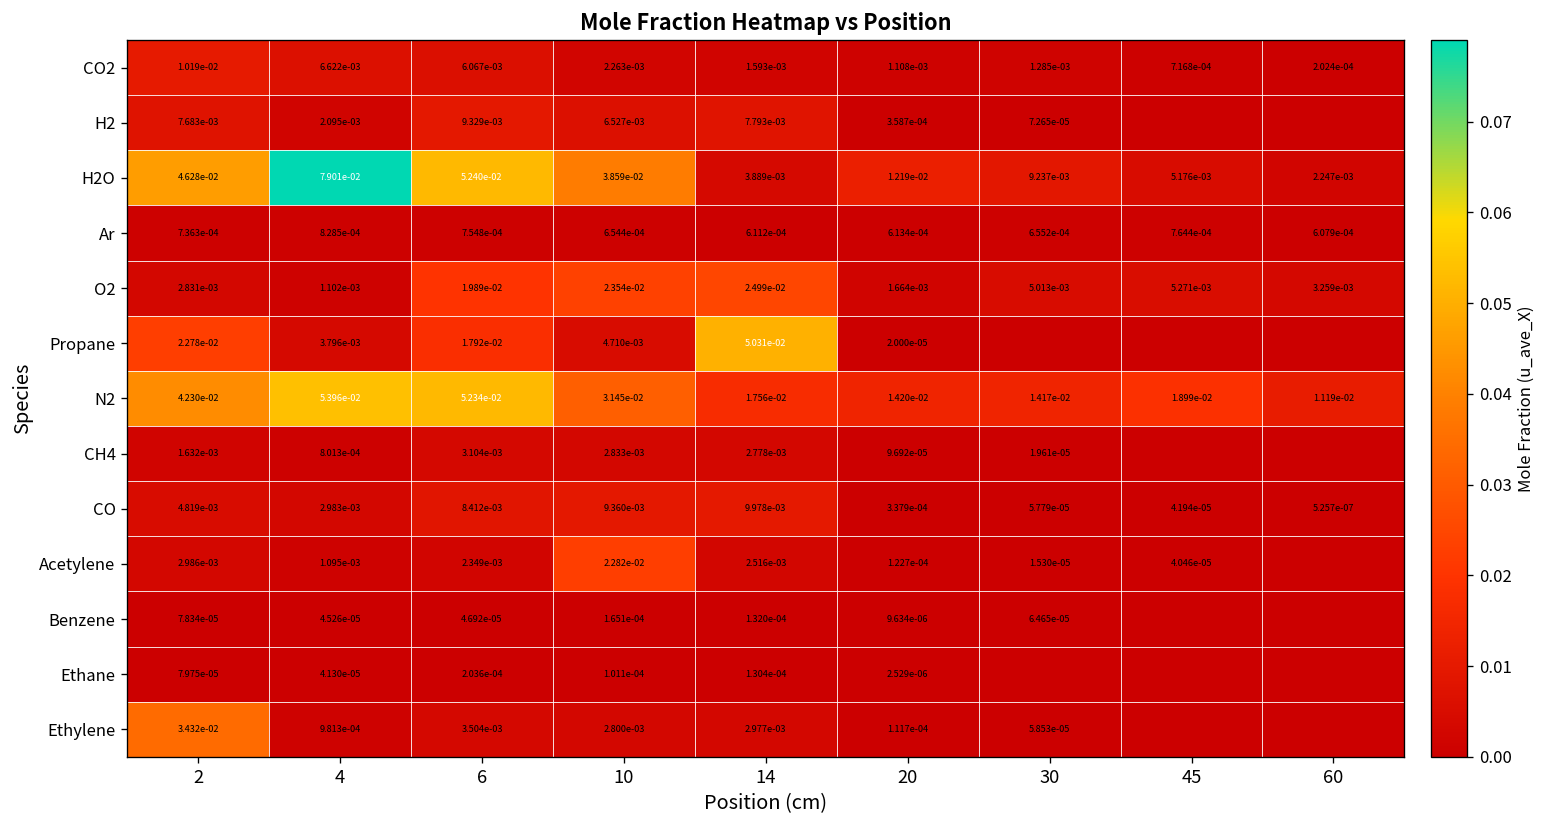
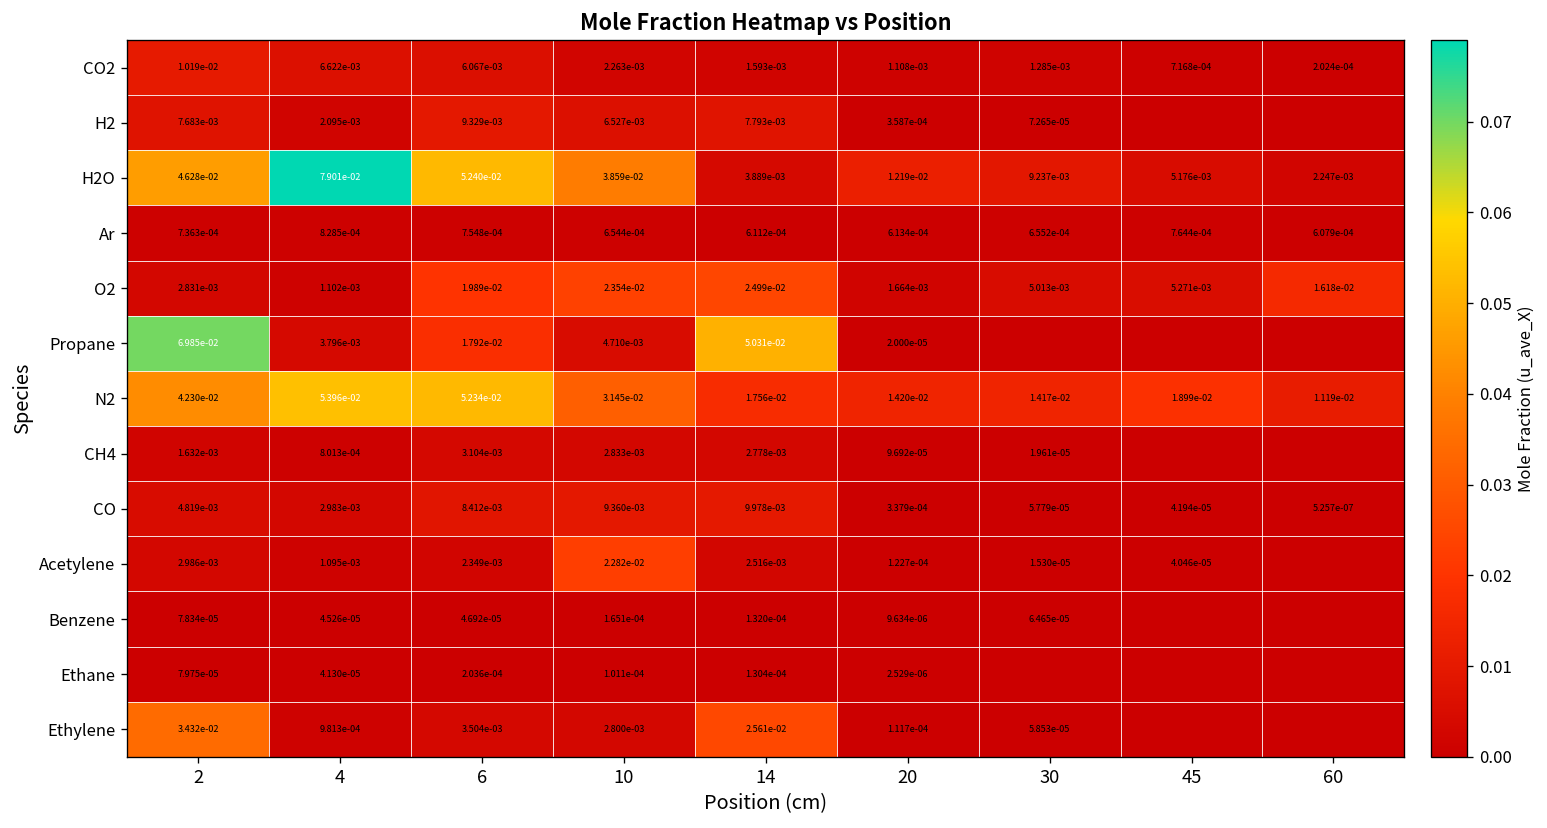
O2, 60: 3.259e-03 -> 1.618e-02
Propane, 2: 2.278e-02 -> 6.985e-02
Ethylene, 14: 2.977e-03 -> 2.561e-02
